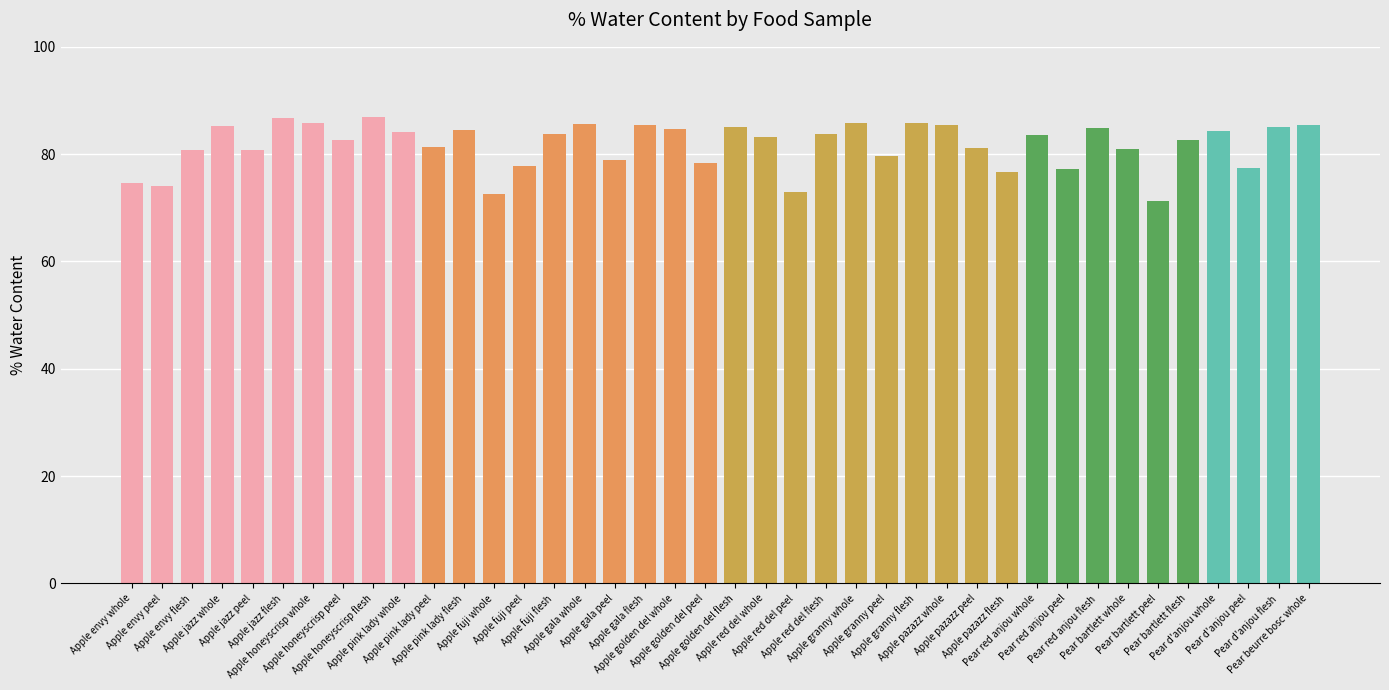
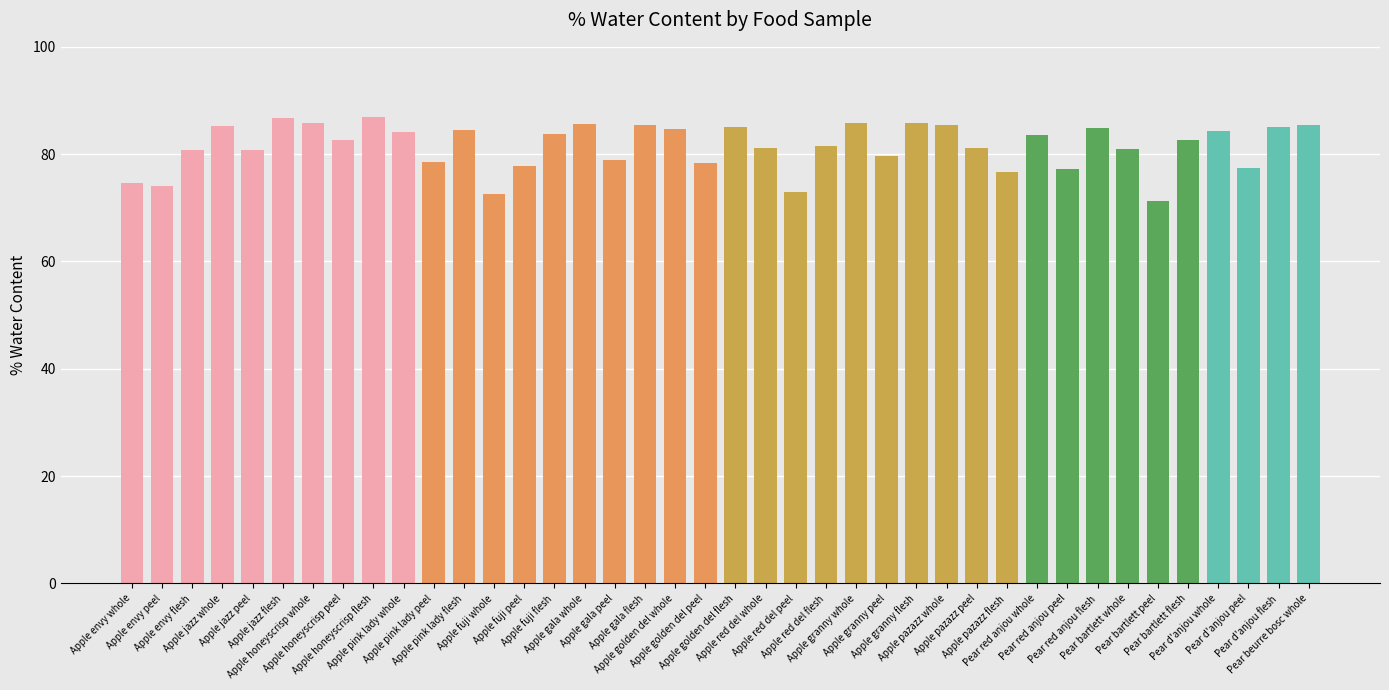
Apple pink lady peel: 81 -> 79
Apple red del whole: 83 -> 81
Apple red del flesh: 84 -> 82
